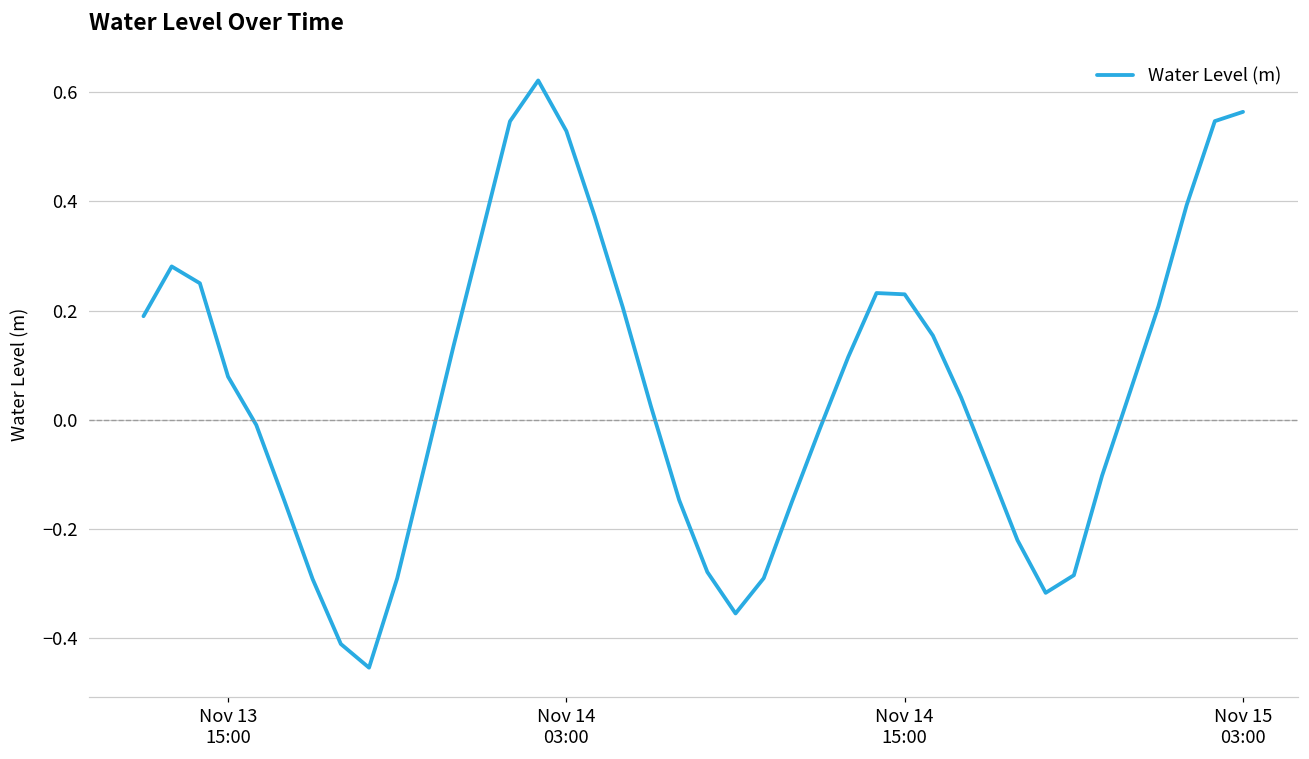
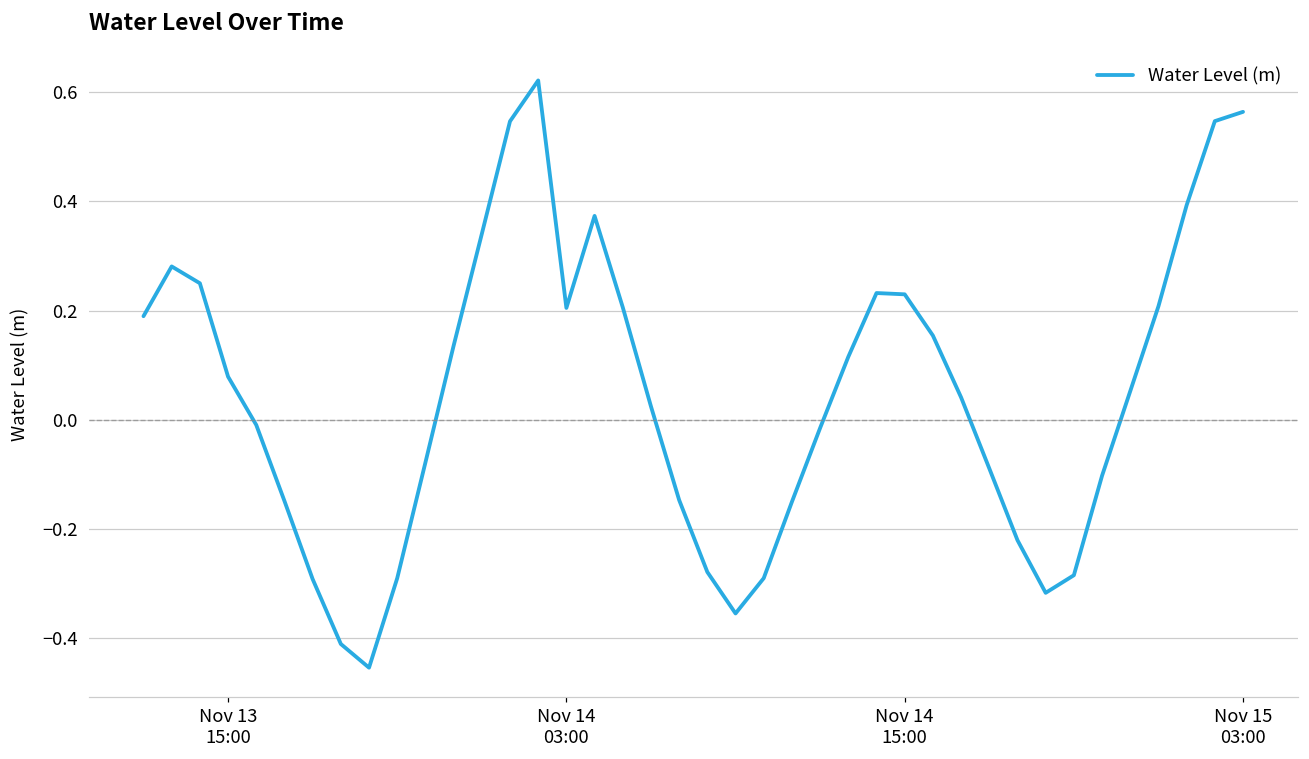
Nov 14 03:00: 0.53 -> 0.20
